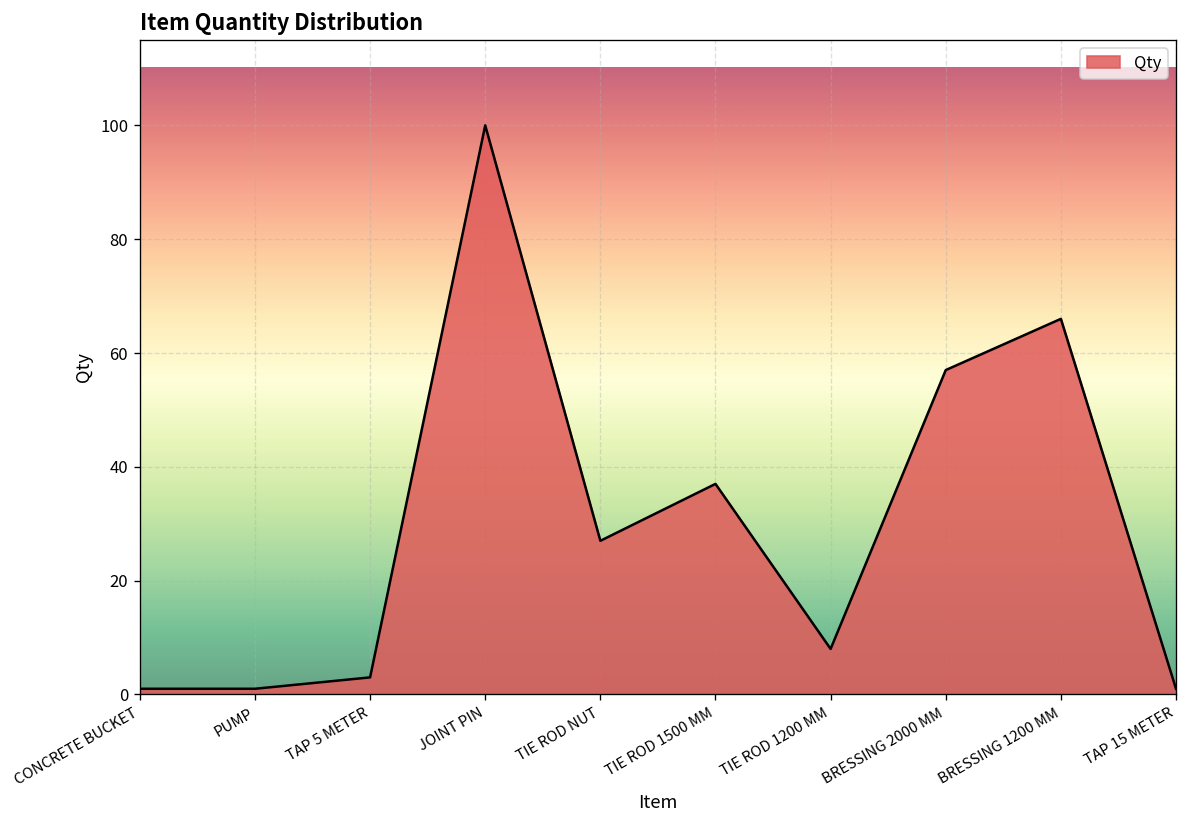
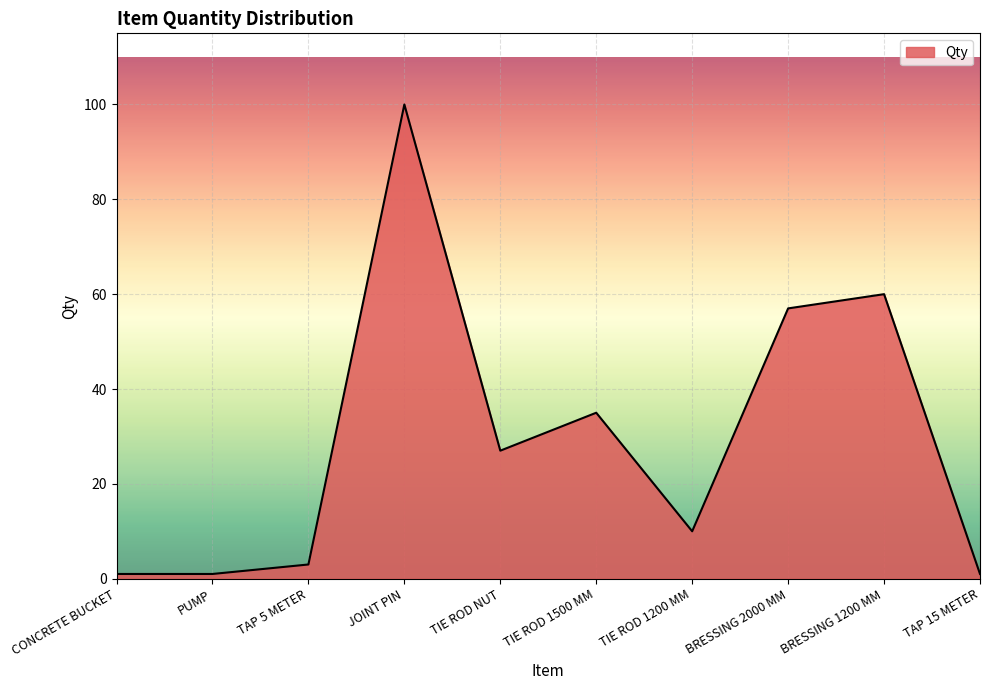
TIE ROD 1500 MM: 37 -> 35
TIE ROD 1200 MM: 8 -> 10
BRESSING 1200 MM: 66 -> 60
